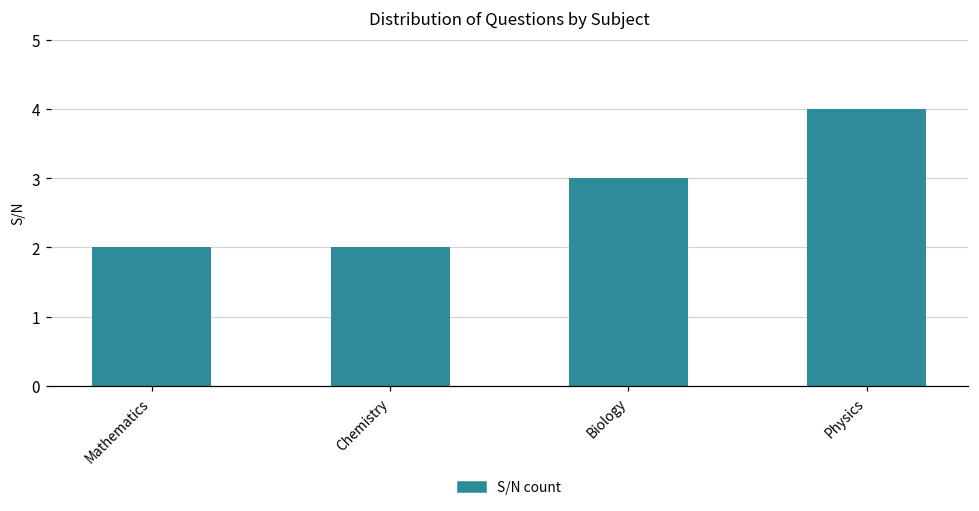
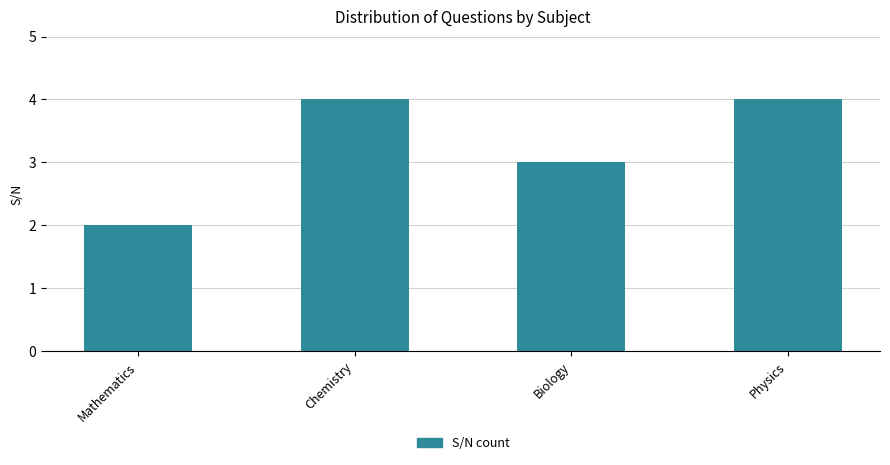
Chemistry: 2 -> 4
